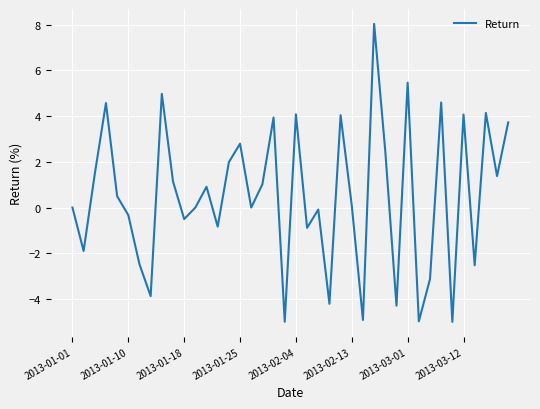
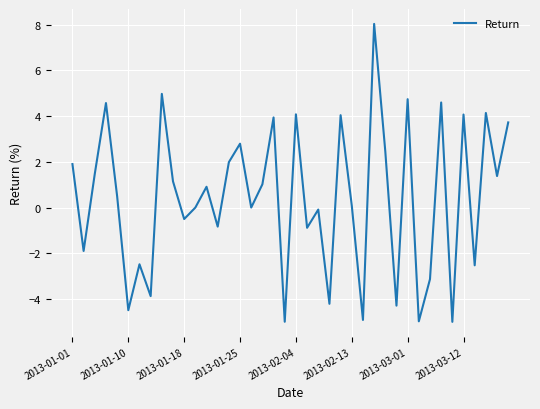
2013-01-01: 0.0 -> 1.9
2013-01-10: -0.3 -> -4.5
2013-03-01: 5.5 -> 4.7
